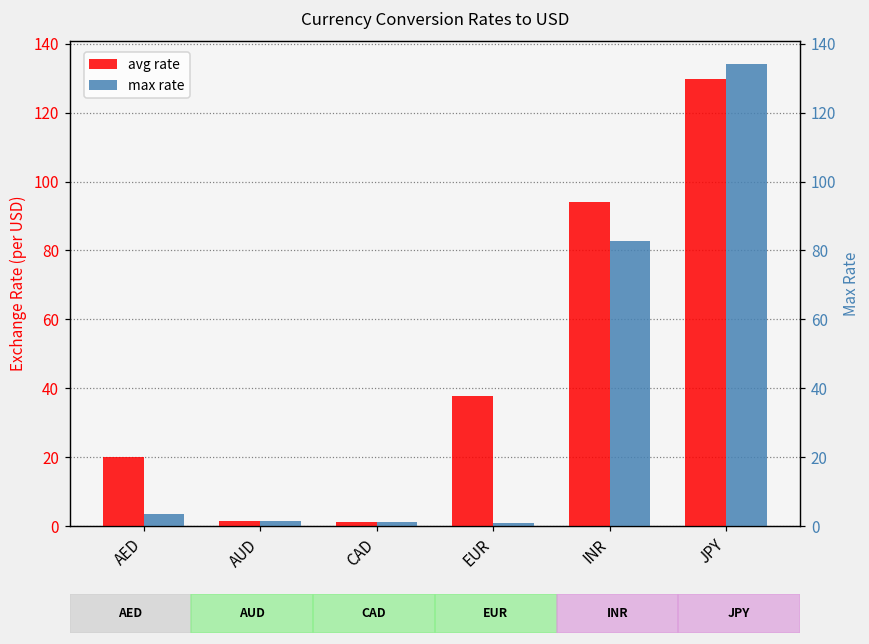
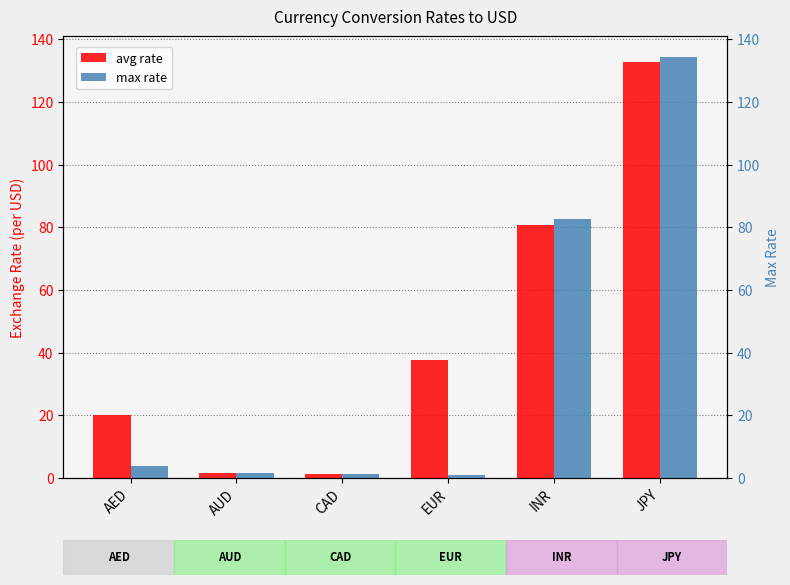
avg rate, INR: 94 -> 81
avg rate, JPY: 130 -> 133
